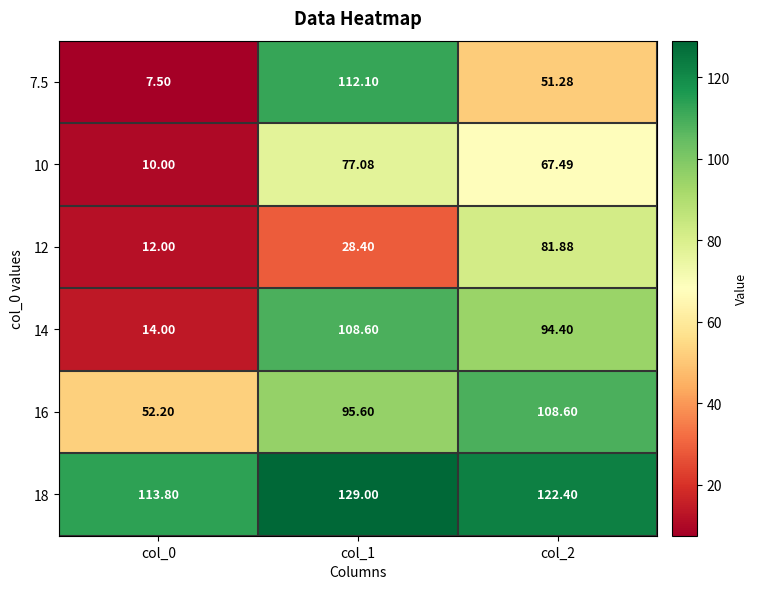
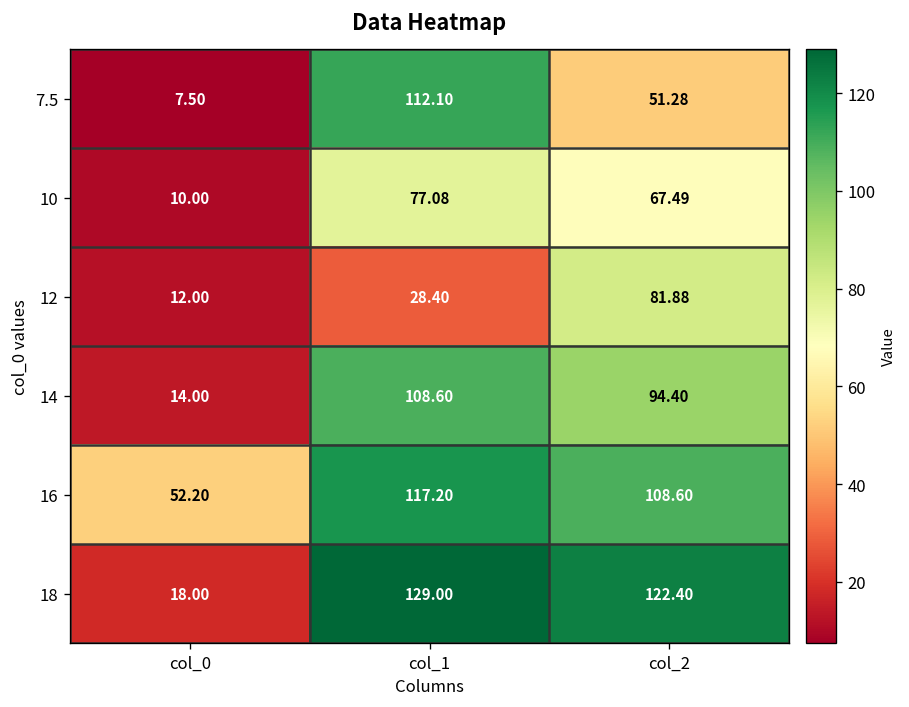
16, col_1: 95.60 -> 117.20
18, col_0: 113.80 -> 18.00
